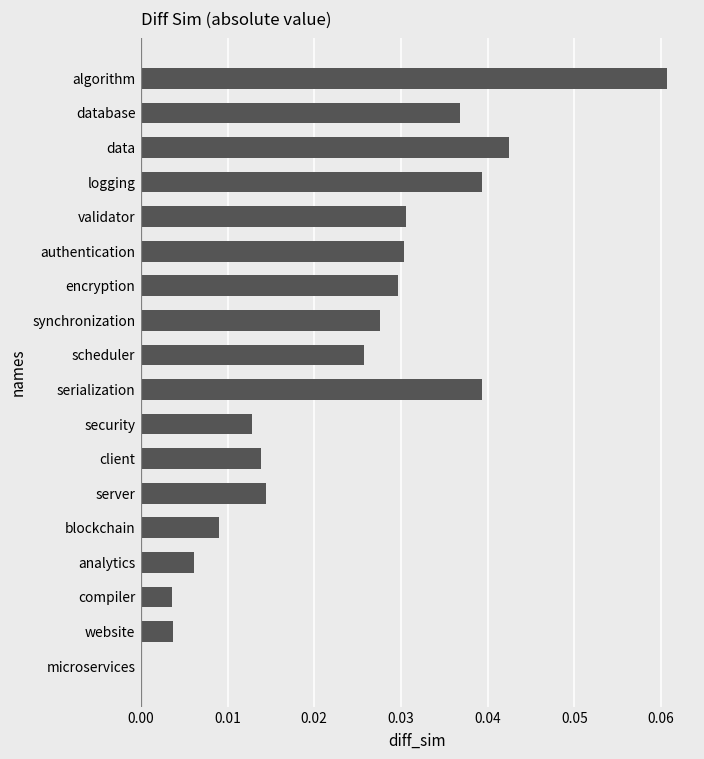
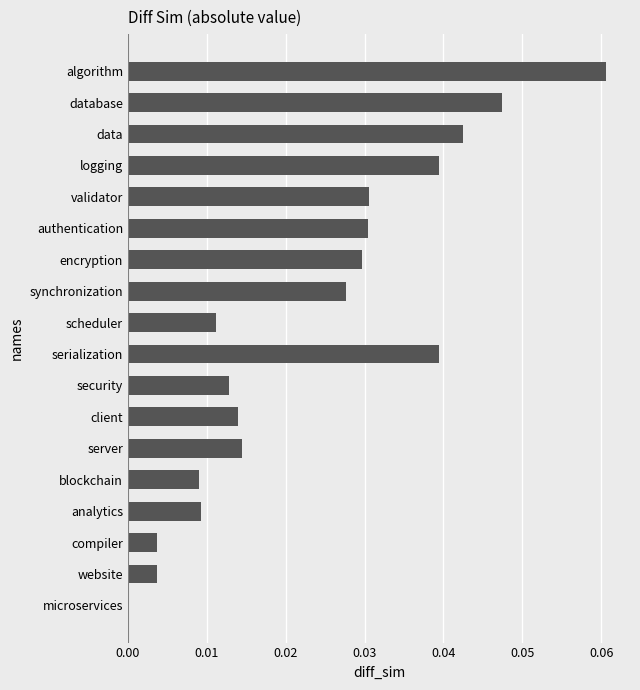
database: 0.037 -> 0.047
scheduler: 0.026 -> 0.011
analytics: 0.006 -> 0.009
